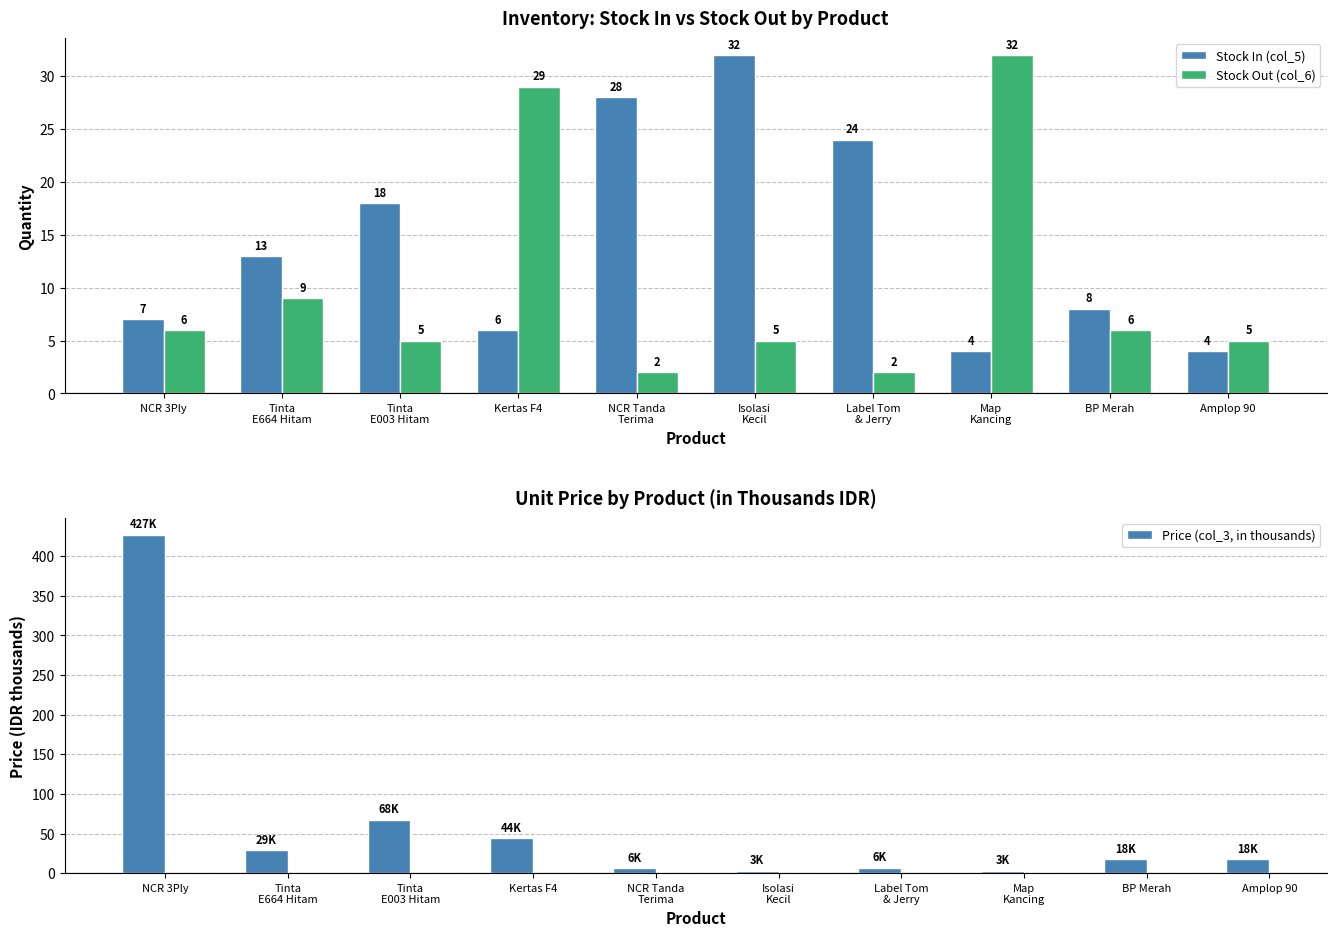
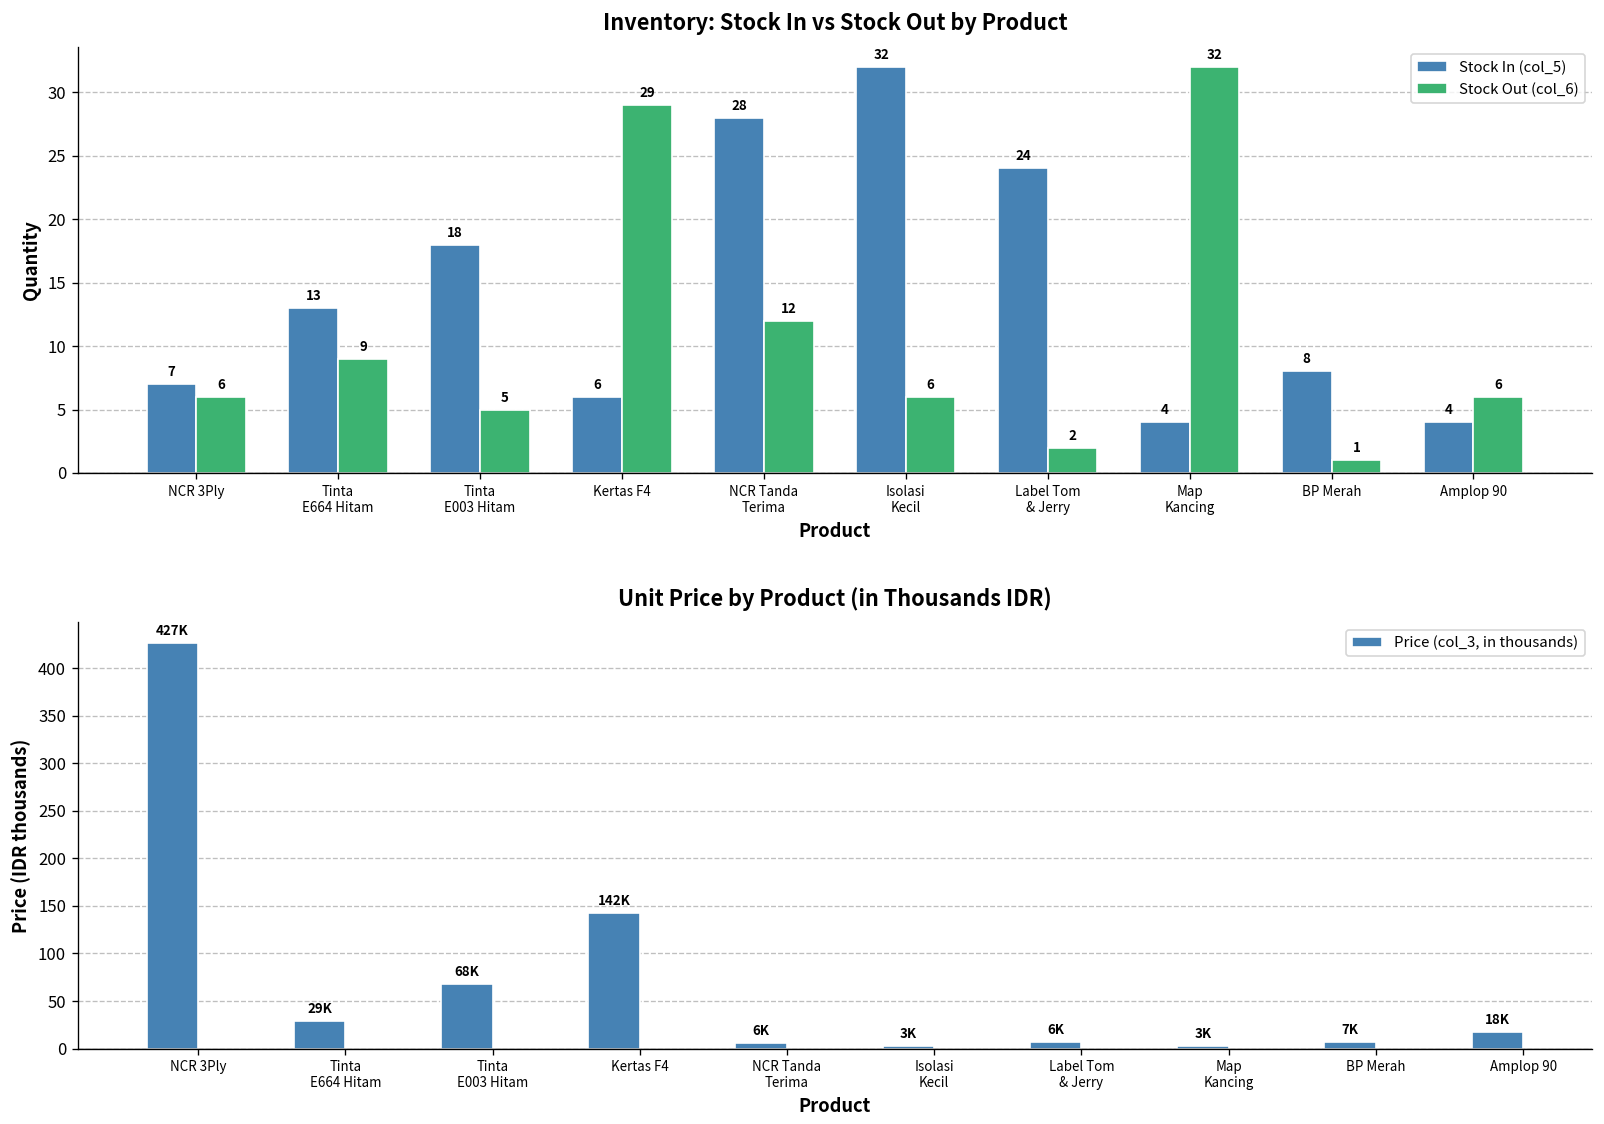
Inventory: Stock In vs Stock Out by Product, Stock Out (col_6), NCR Tanda Terima: 2 -> 12
Inventory: Stock In vs Stock Out by Product, Stock Out (col_6), Isolasi Kecil: 5 -> 6
Inventory: Stock In vs Stock Out by Product, Stock Out (col_6), BP Merah: 6 -> 1
Inventory: Stock In vs Stock Out by Product, Stock Out (col_6), Amplop 90: 5 -> 6
Unit Price by Product (in Thousands IDR), Kertas F4: 44K -> 142K
Unit Price by Product (in Thousands IDR), BP Merah: 18K -> 7K
